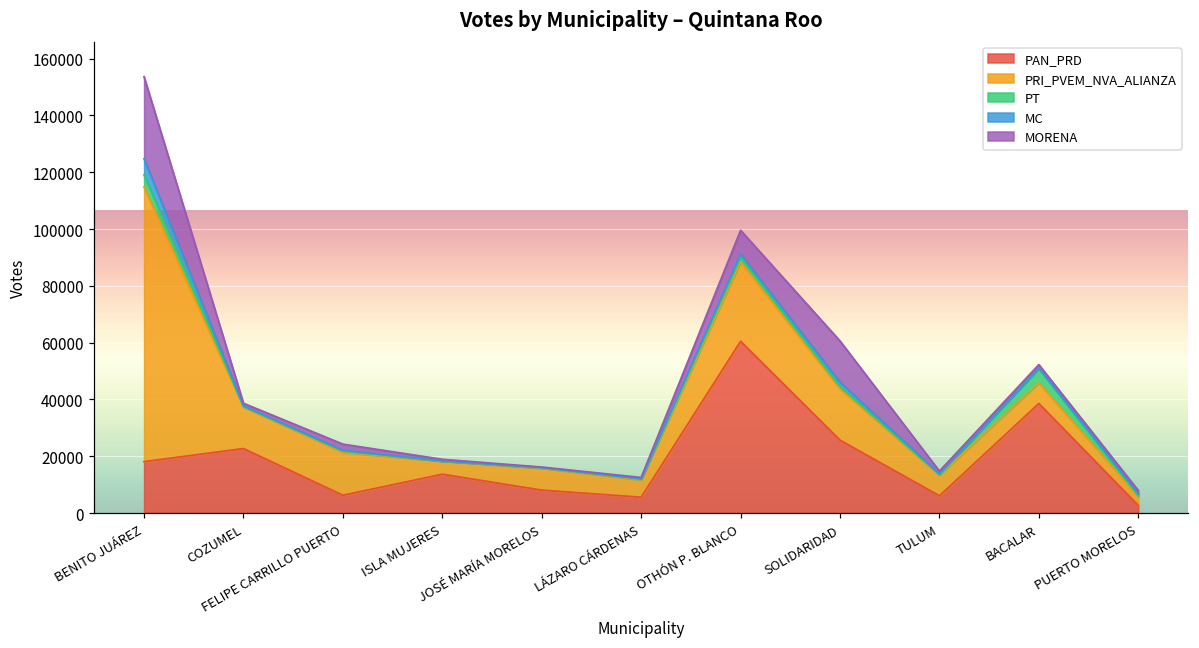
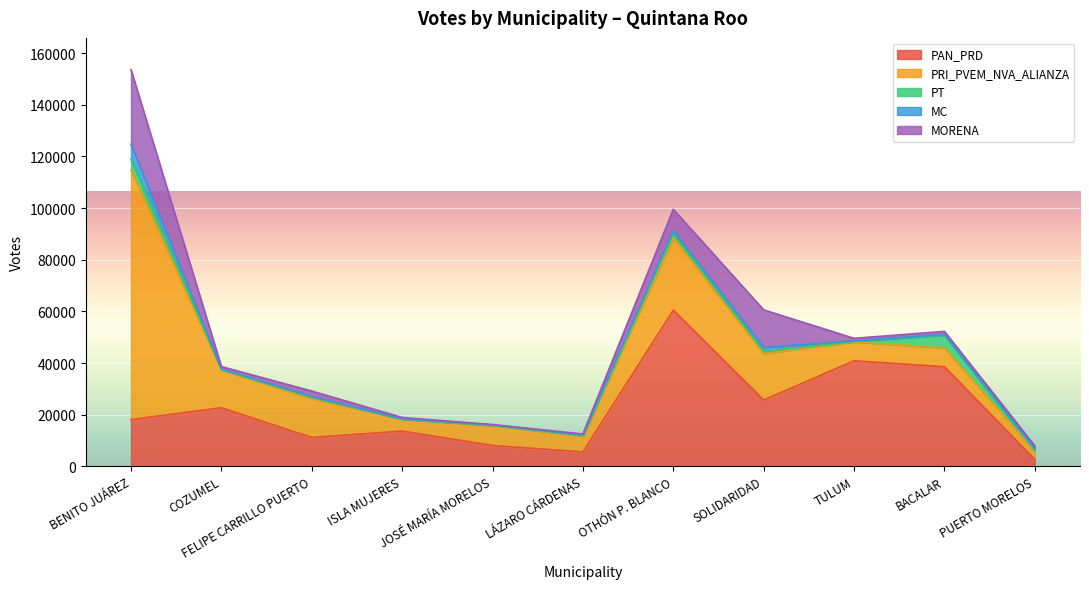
PAN_PRD, FELIPE CARRILLO PUERTO: 6000 -> 11000
PAN_PRD, TULUM: 6000 -> 41000
